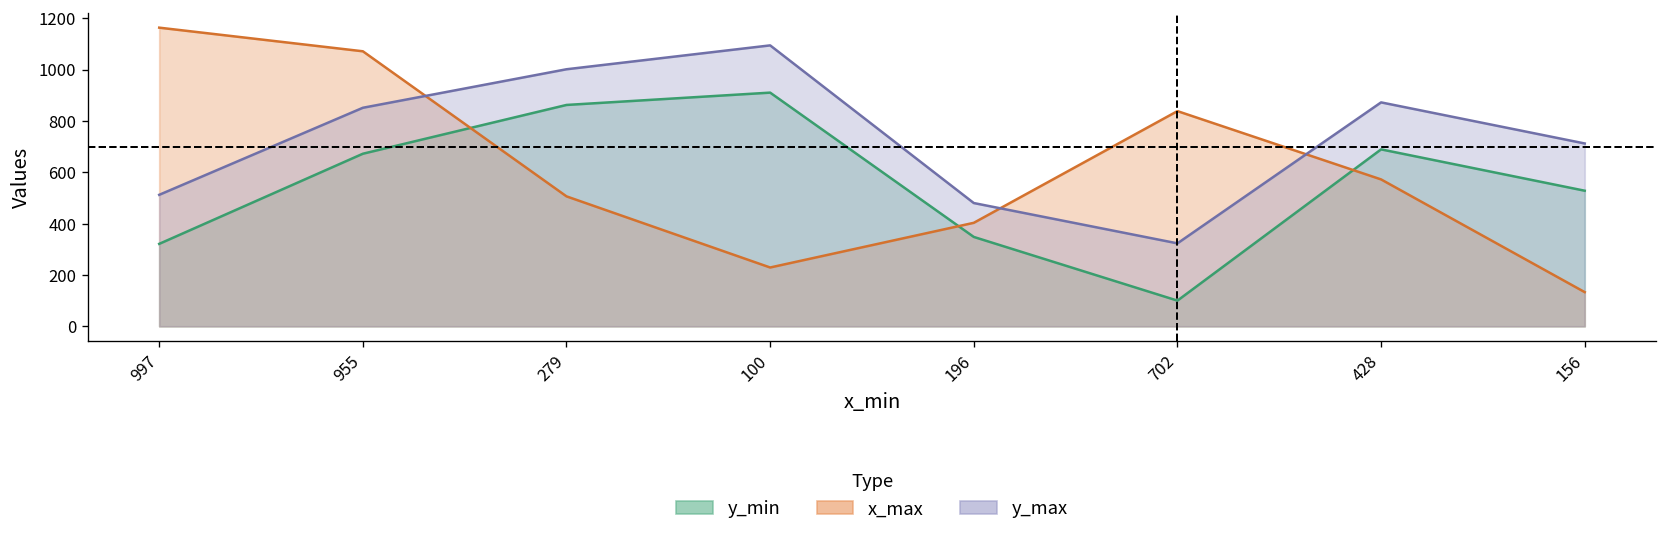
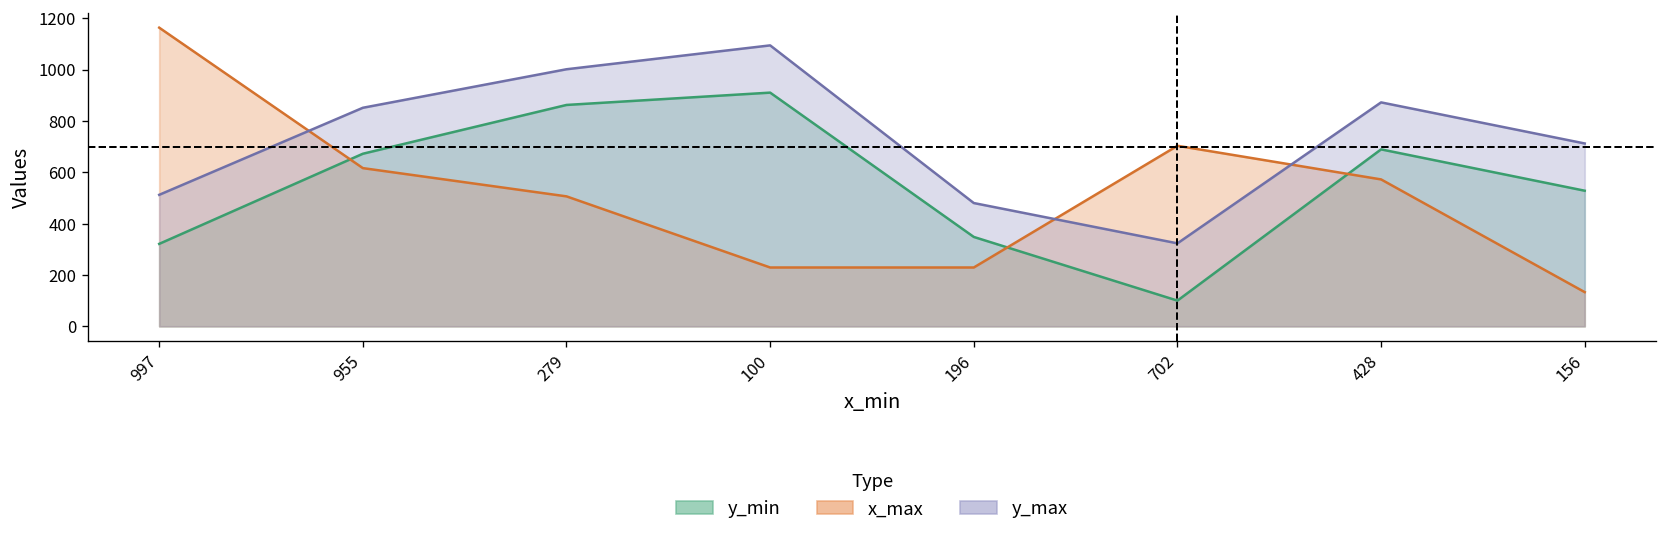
x_max, 955: 1070 -> 620
x_max, 196: 400 -> 230
x_max, 702: 840 -> 700
